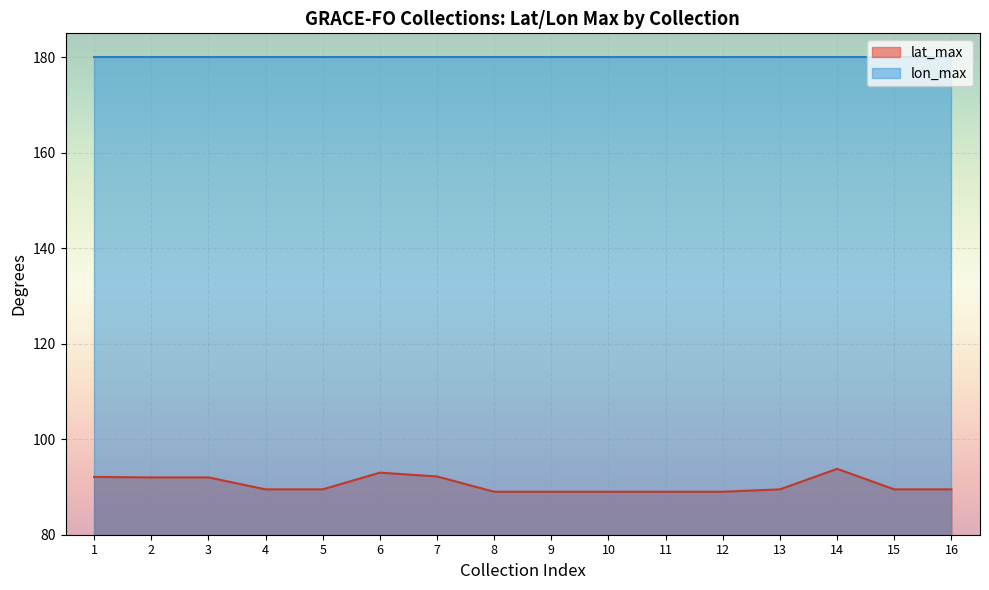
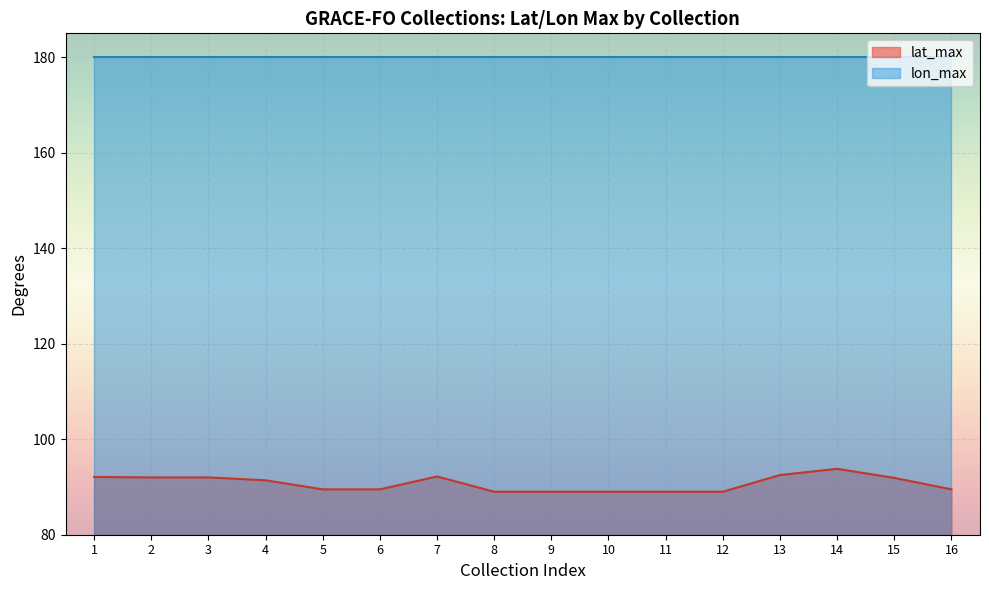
lat_max, 4: 90 -> 91
lat_max, 6: 93 -> 90
lat_max, 13: 90 -> 93
lat_max, 15: 90 -> 92
